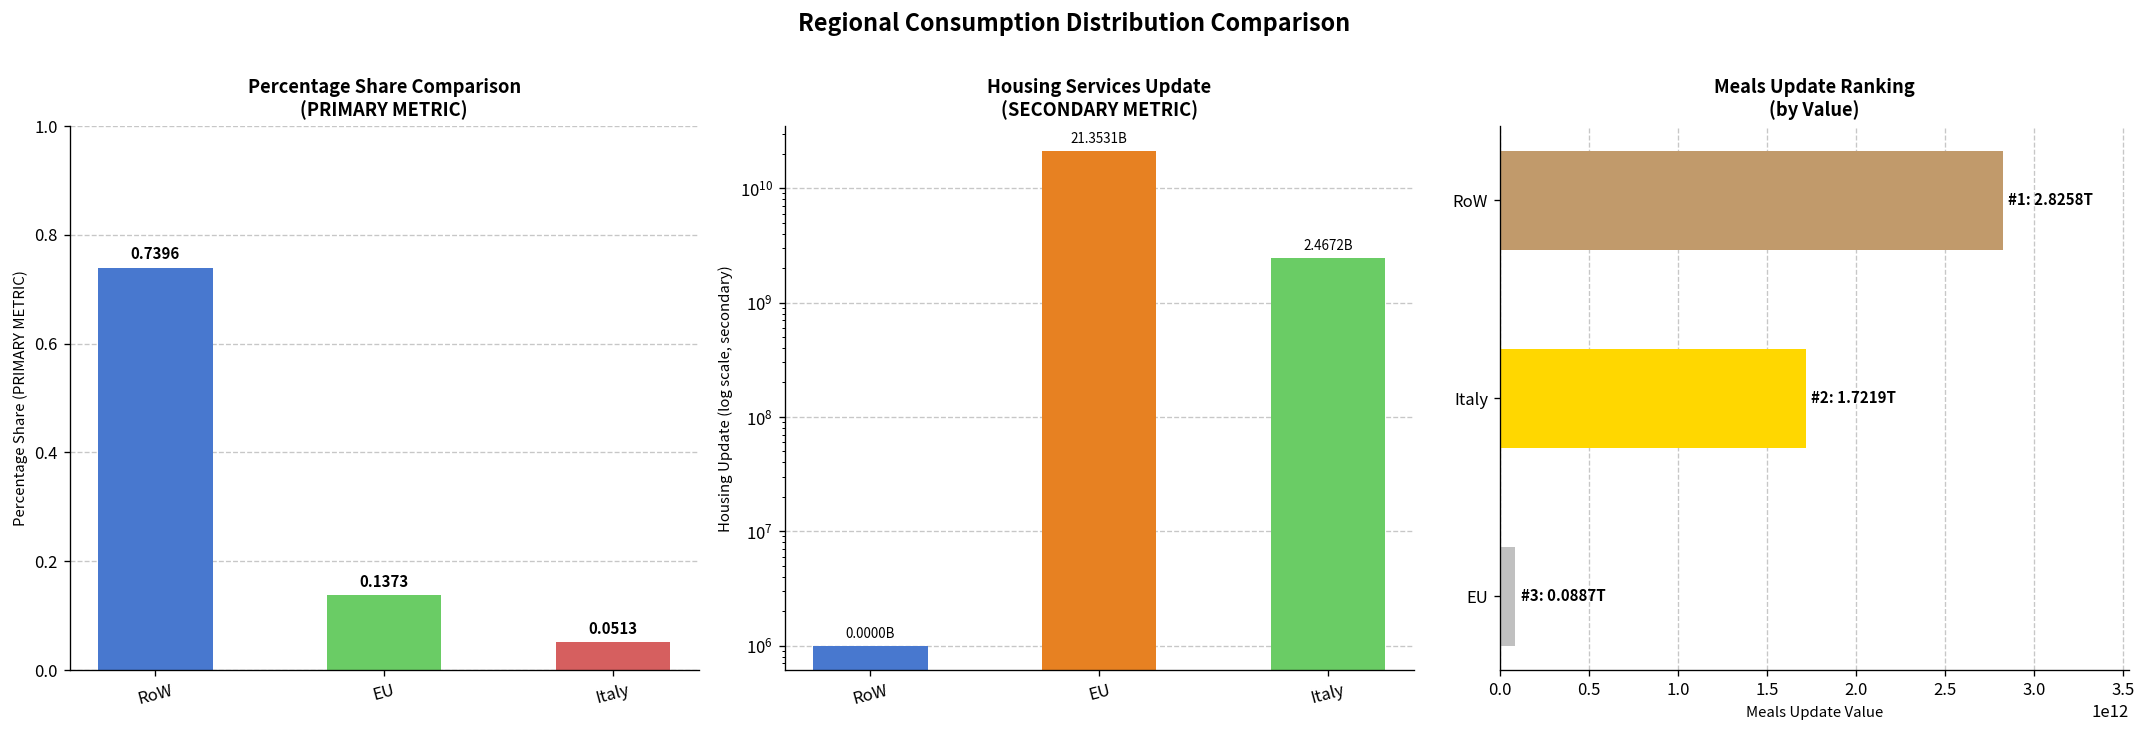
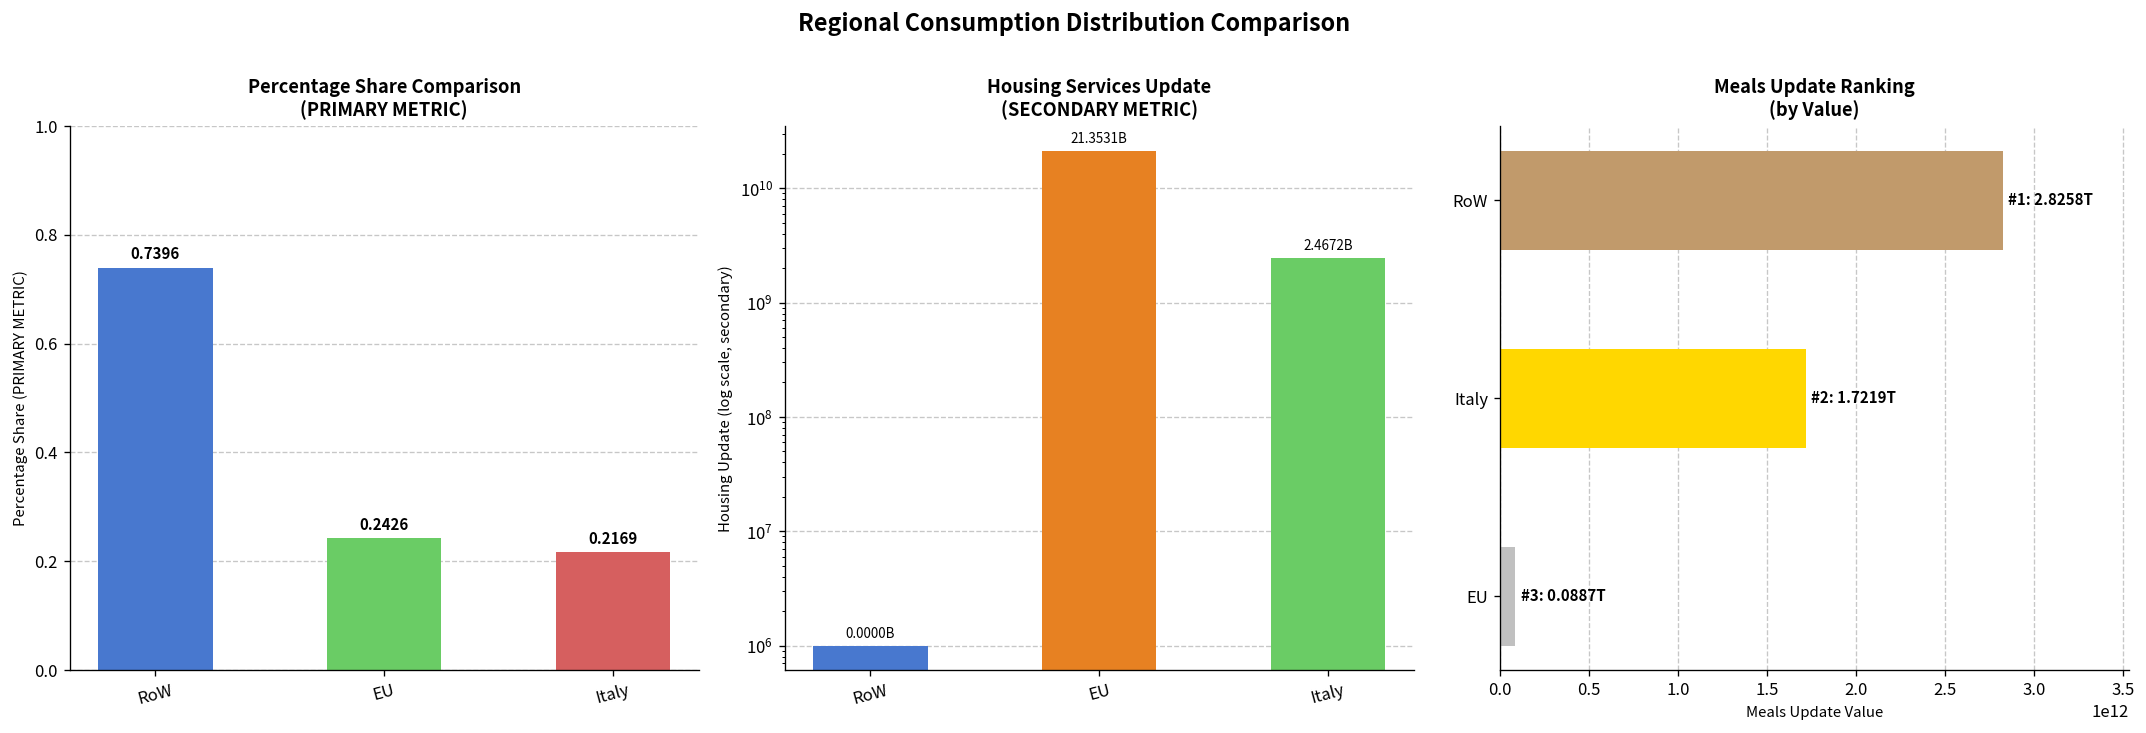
Percentage Share Comparison (PRIMARY METRIC), EU: 0.1373 -> 0.2426
Percentage Share Comparison (PRIMARY METRIC), Italy: 0.0513 -> 0.2169
